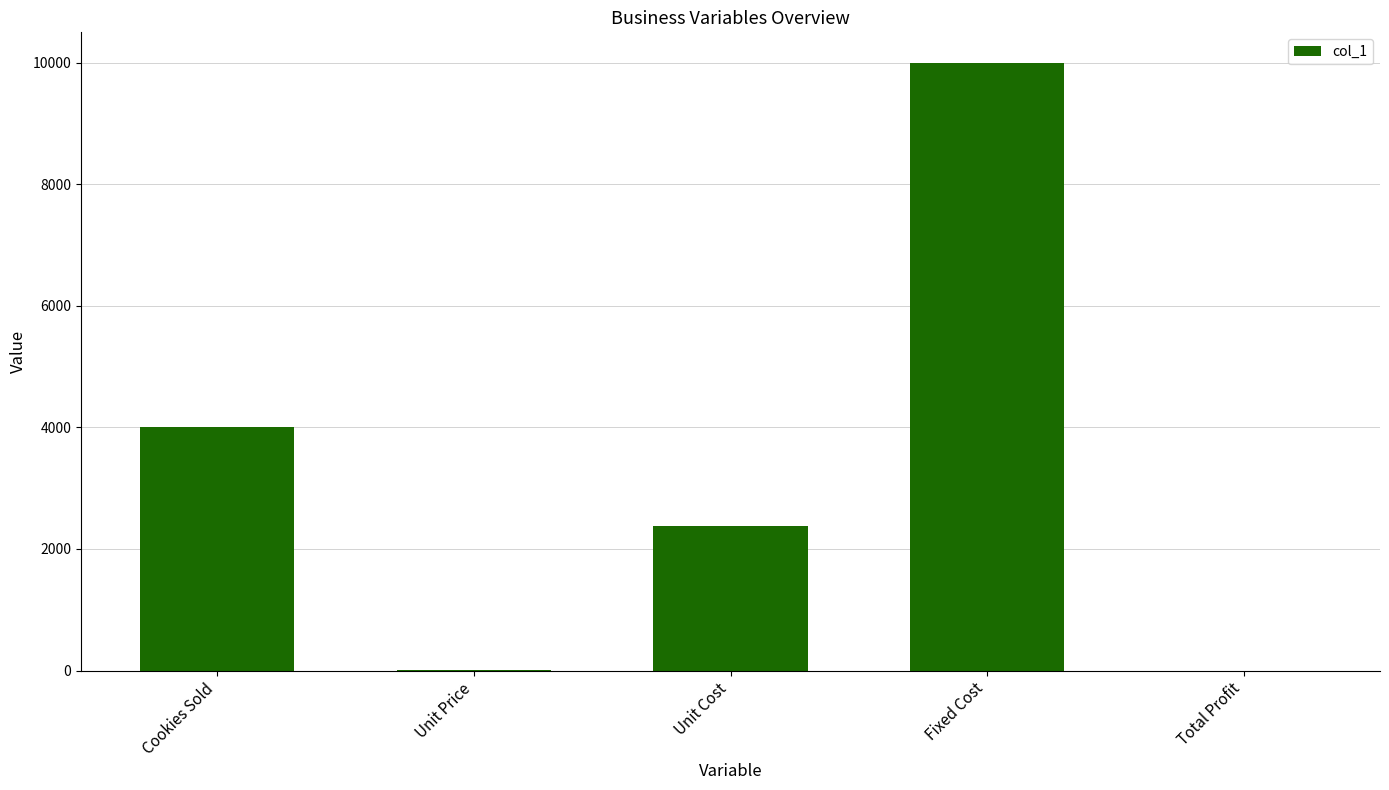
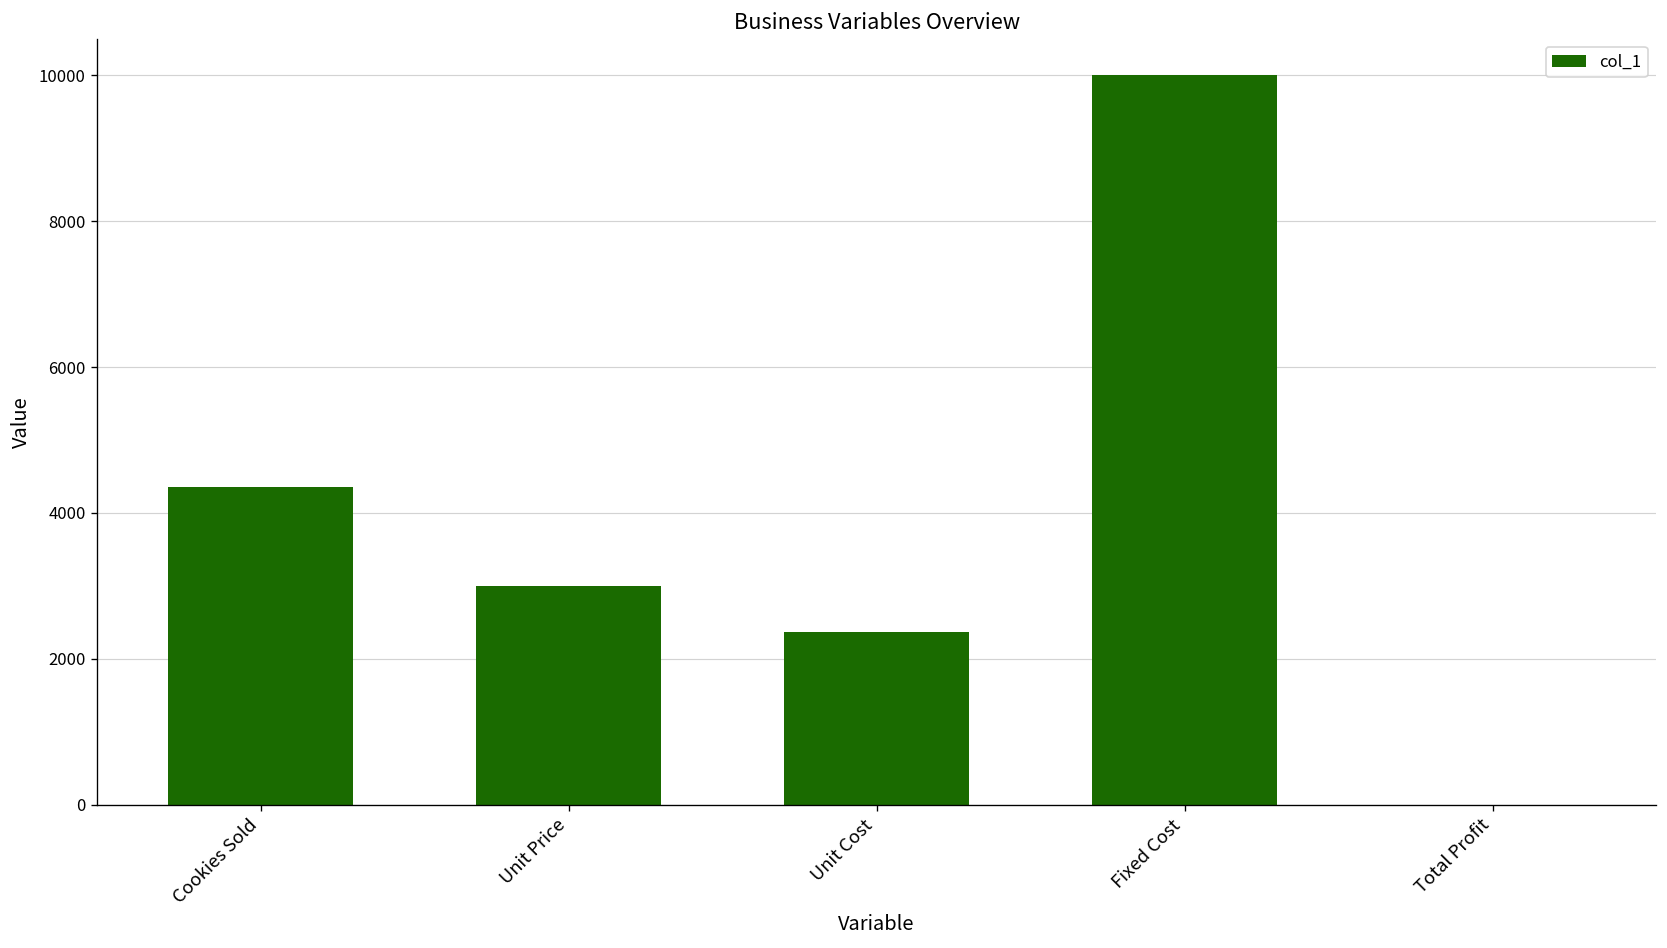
Cookies Sold: 4000 -> 4400
Unit Price: 0 -> 3000
